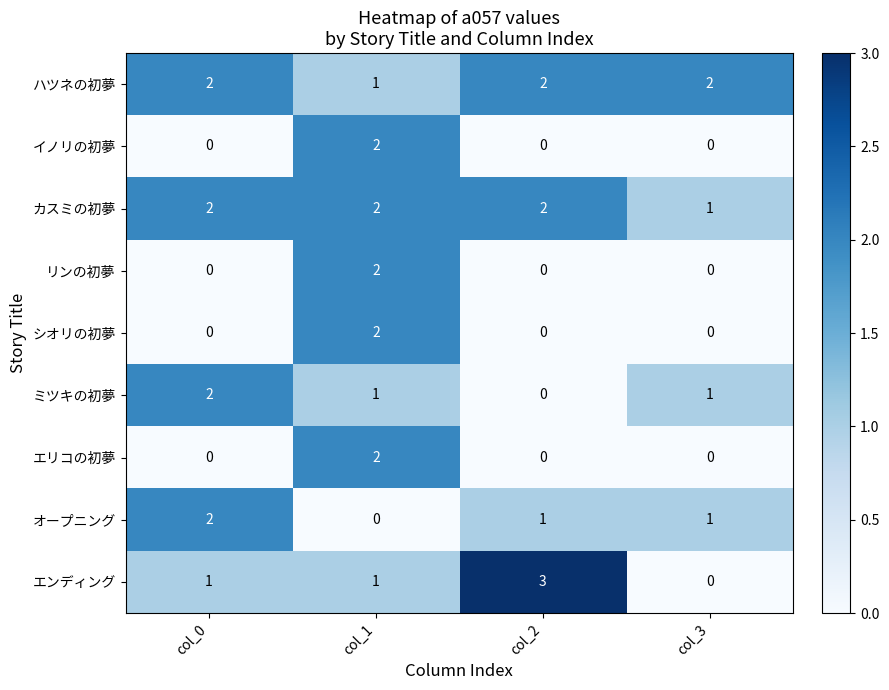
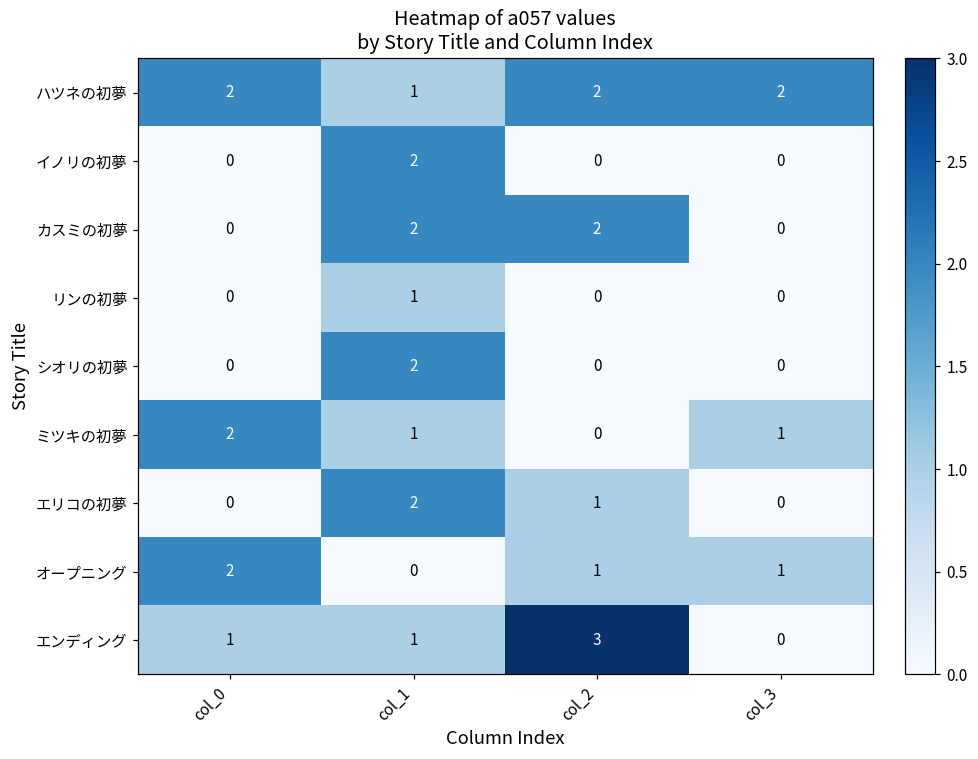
カスミの初夢, col_0: 2 -> 0
カスミの初夢, col_3: 1 -> 0
リンの初夢, col_1: 2 -> 1
エリコの初夢, col_2: 0 -> 1
